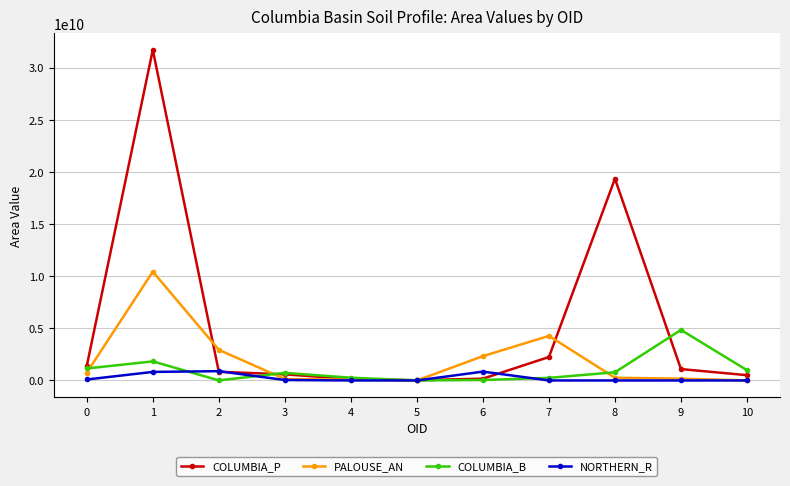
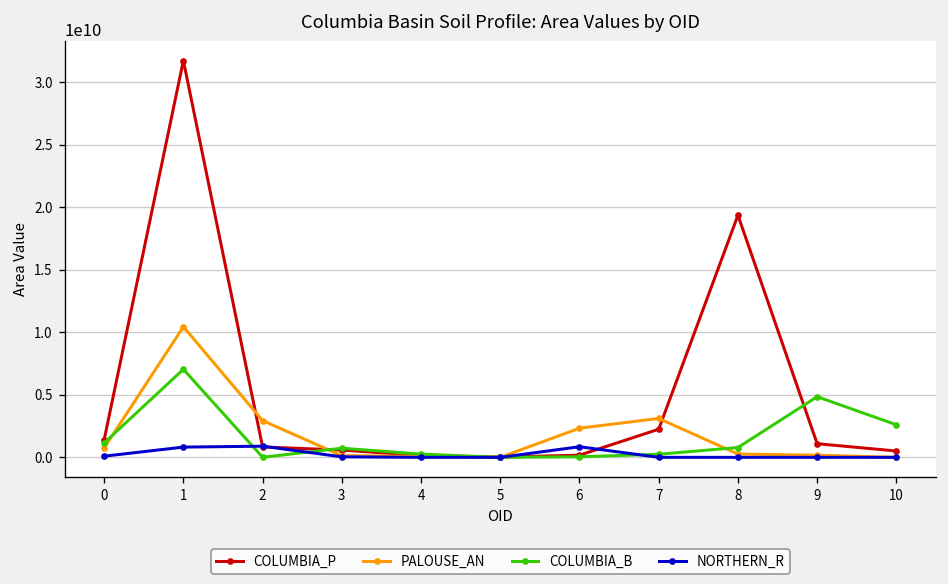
COLUMBIA_B, 1: 1800000000 -> 7000000000
PALOUSE_AN, 7: 4300000000 -> 3100000000
COLUMBIA_B, 10: 1000000000 -> 2600000000
